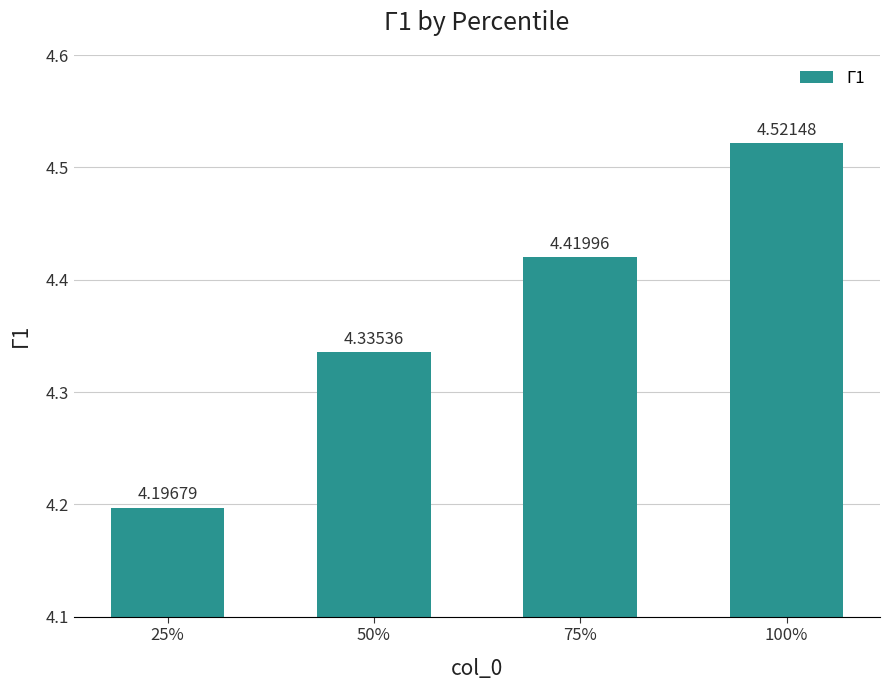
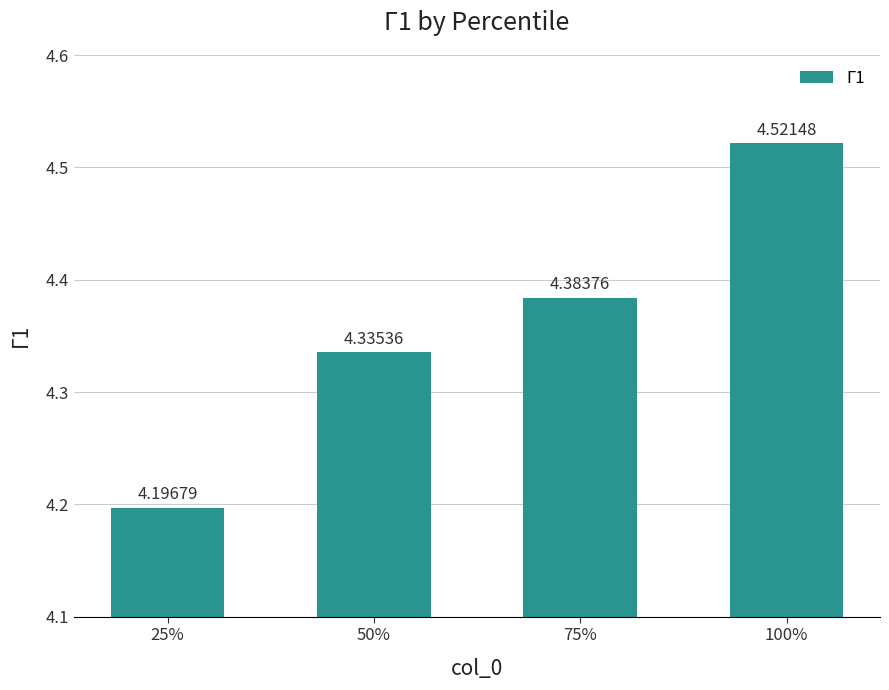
75%: 4.41996 -> 4.38376
